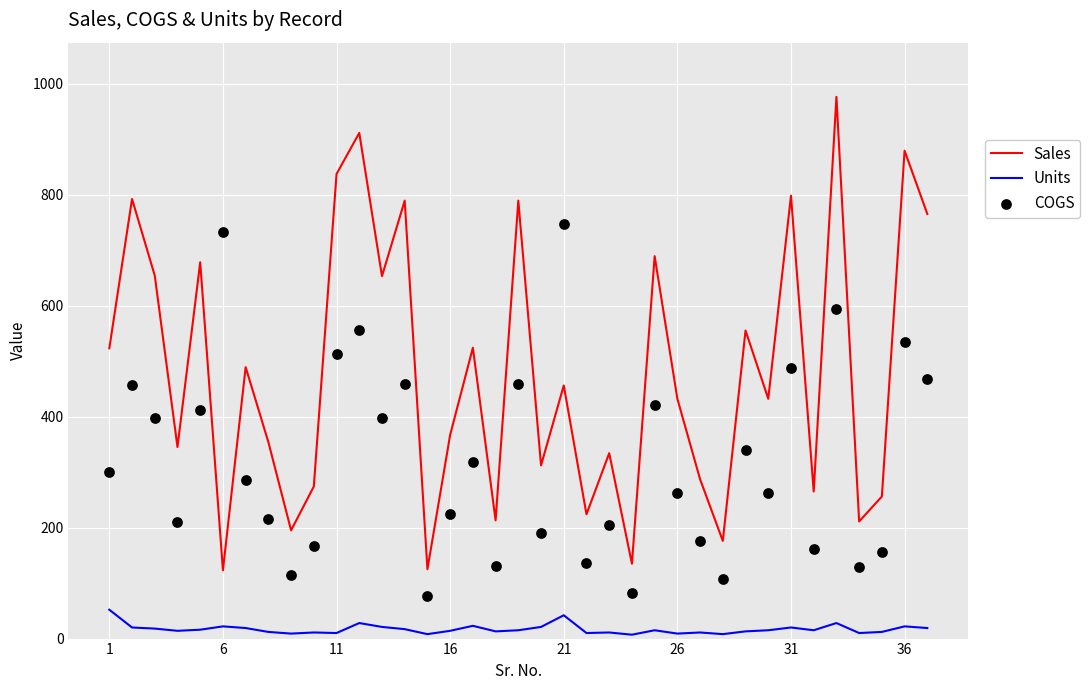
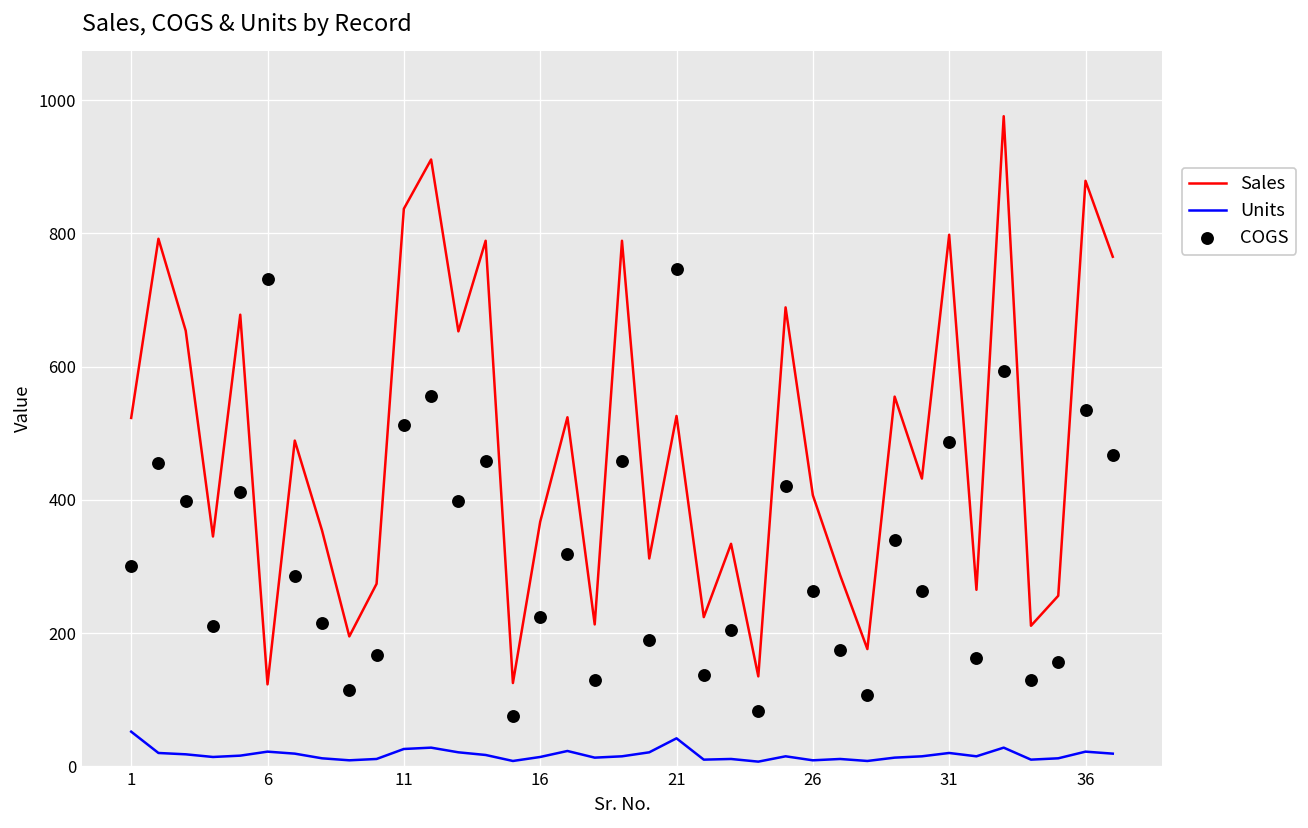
Units, 11: 10 -> 30
Sales, 21: 460 -> 530
Sales, 26: 430 -> 410
